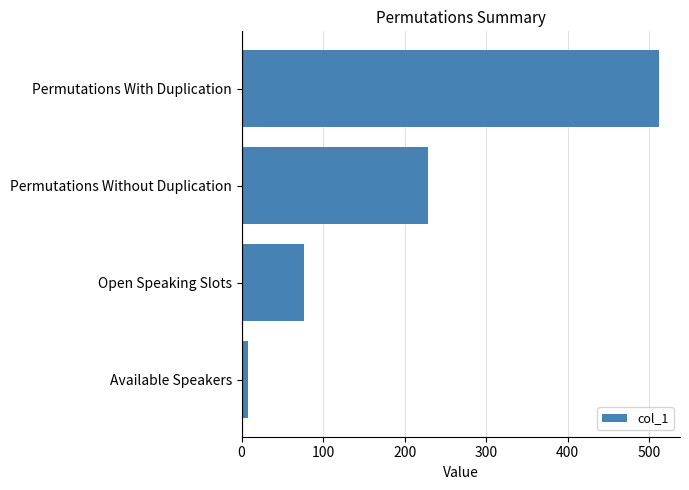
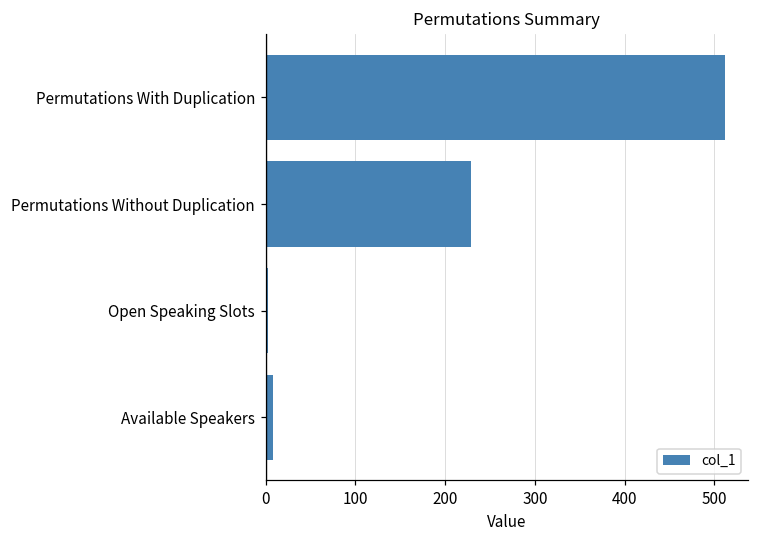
Open Speaking Slots: 80 -> 0
